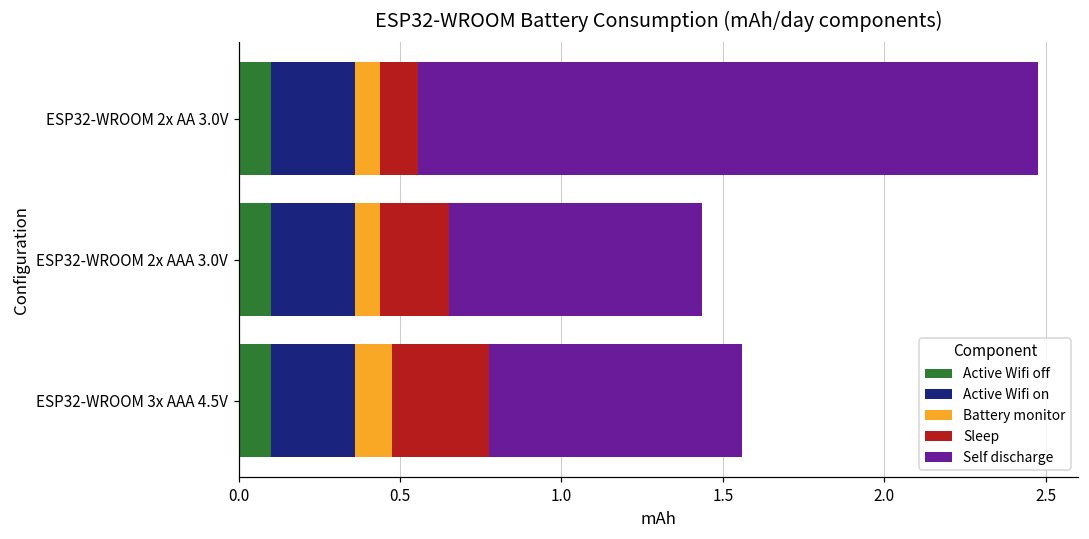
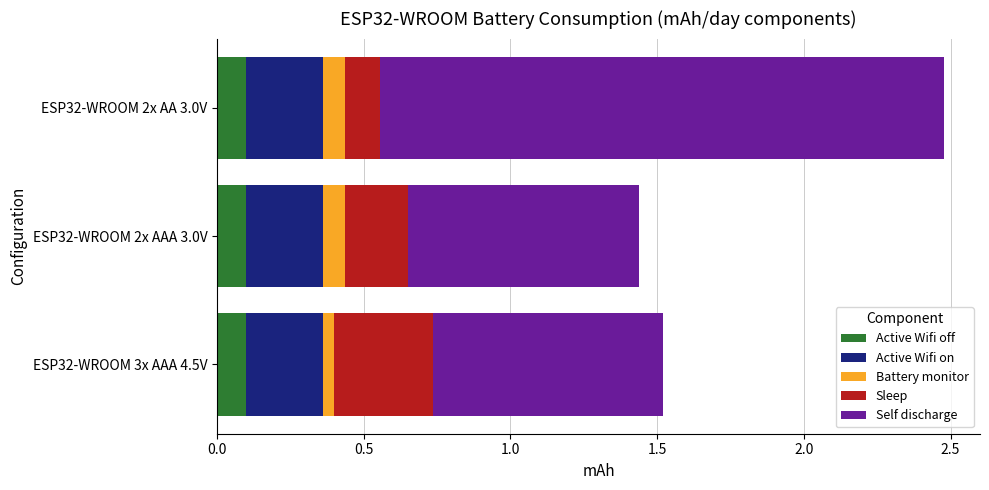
Battery monitor, ESP32-WROOM 3x AAA 4.5V: 0.11 -> 0.04
Sleep, ESP32-WROOM 3x AAA 4.5V: 0.30 -> 0.34
